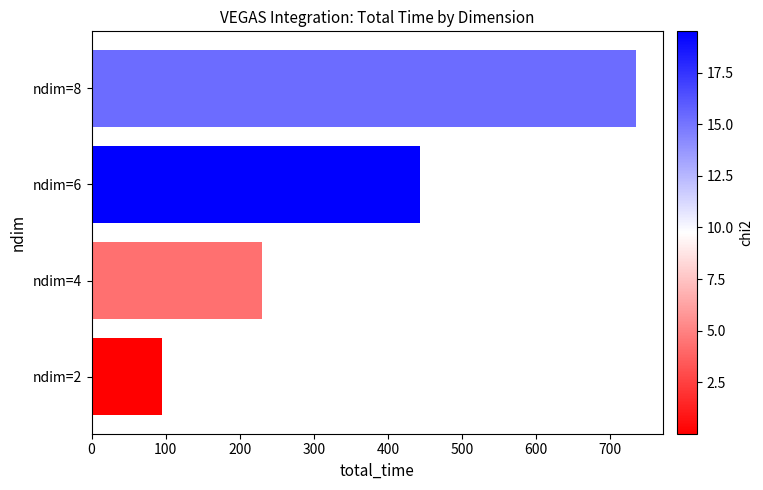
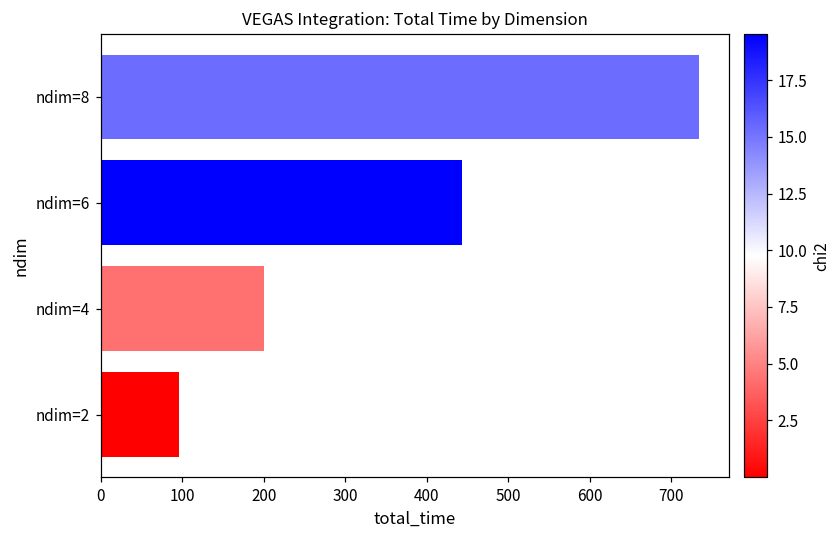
ndim=4: 230 -> 200
